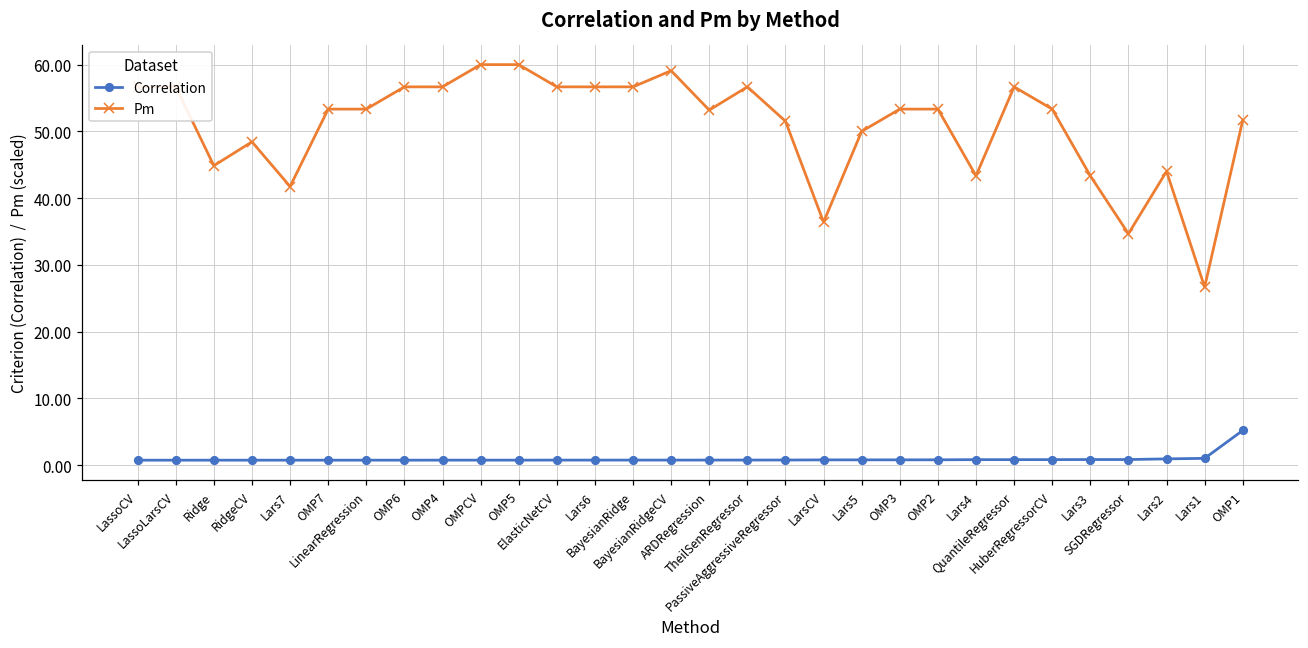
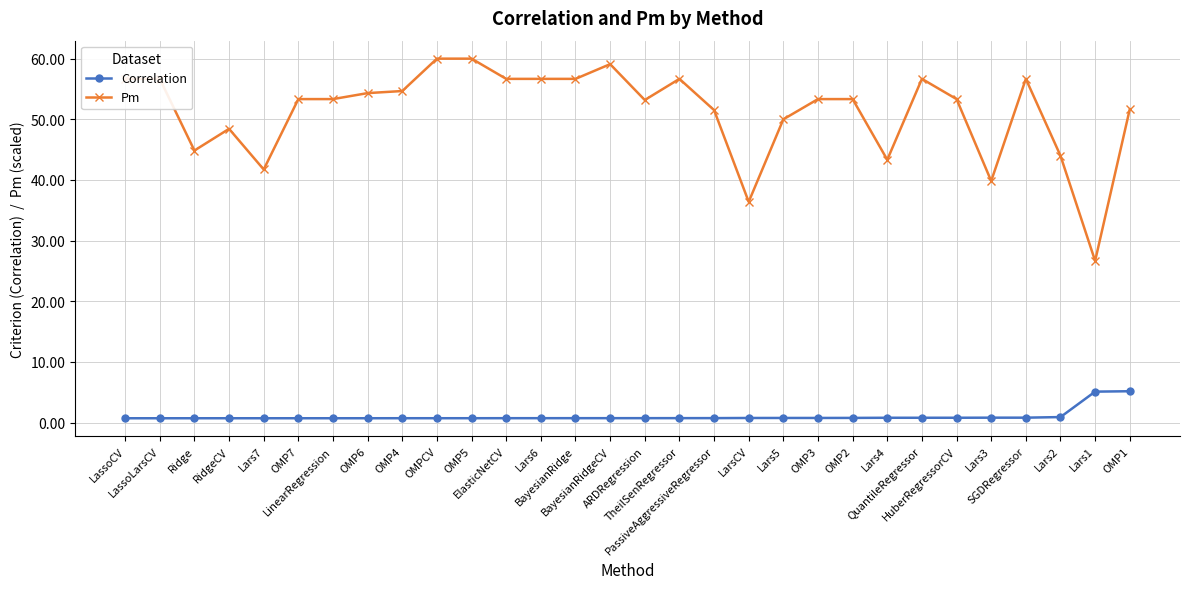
Pm, OMP6: 57 -> 54
Pm, OMP4: 57 -> 55
Pm, Lars3: 43 -> 40
Pm, SGDRegressor: 35 -> 57
Correlation, Lars1: 1 -> 5
